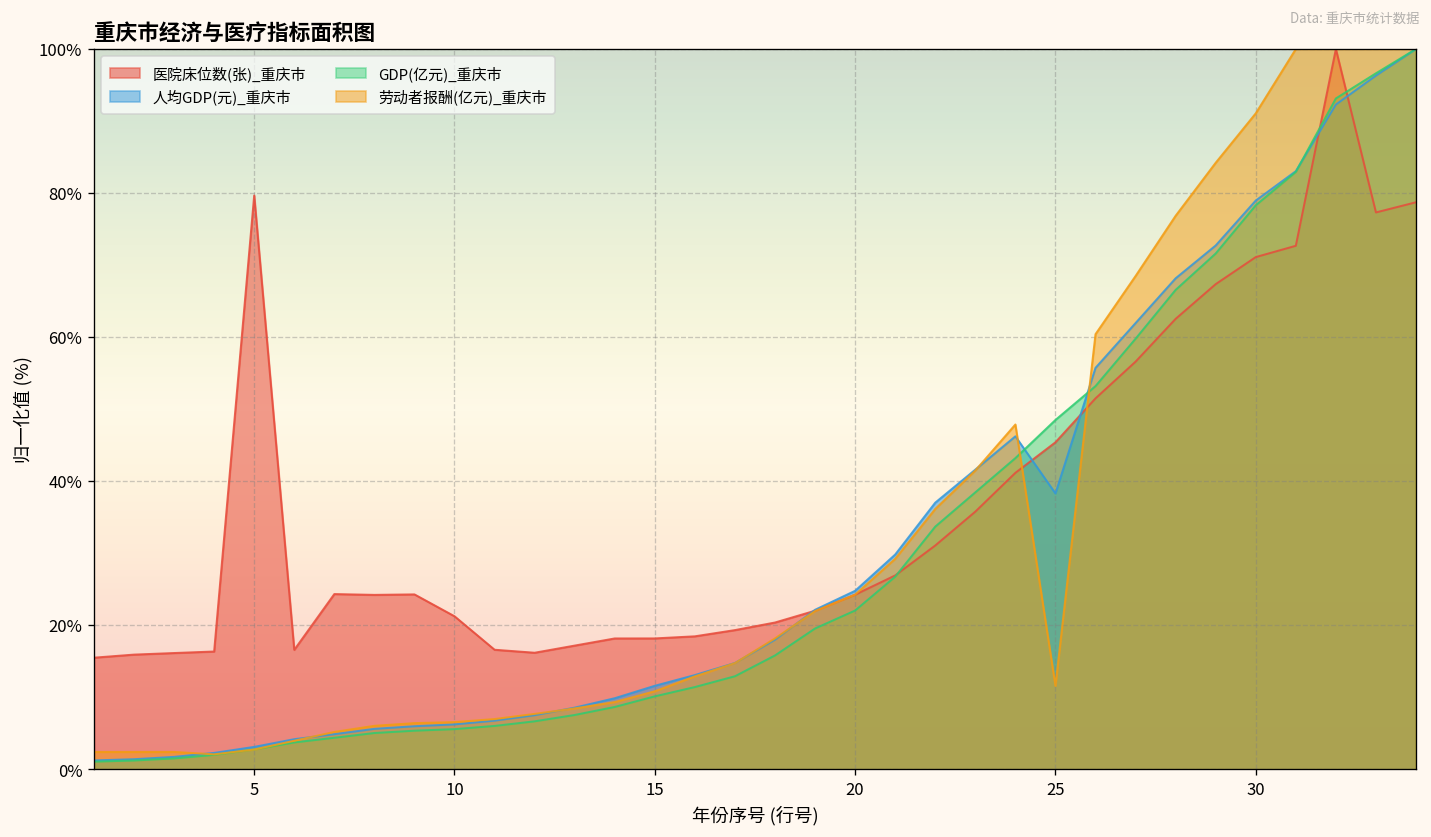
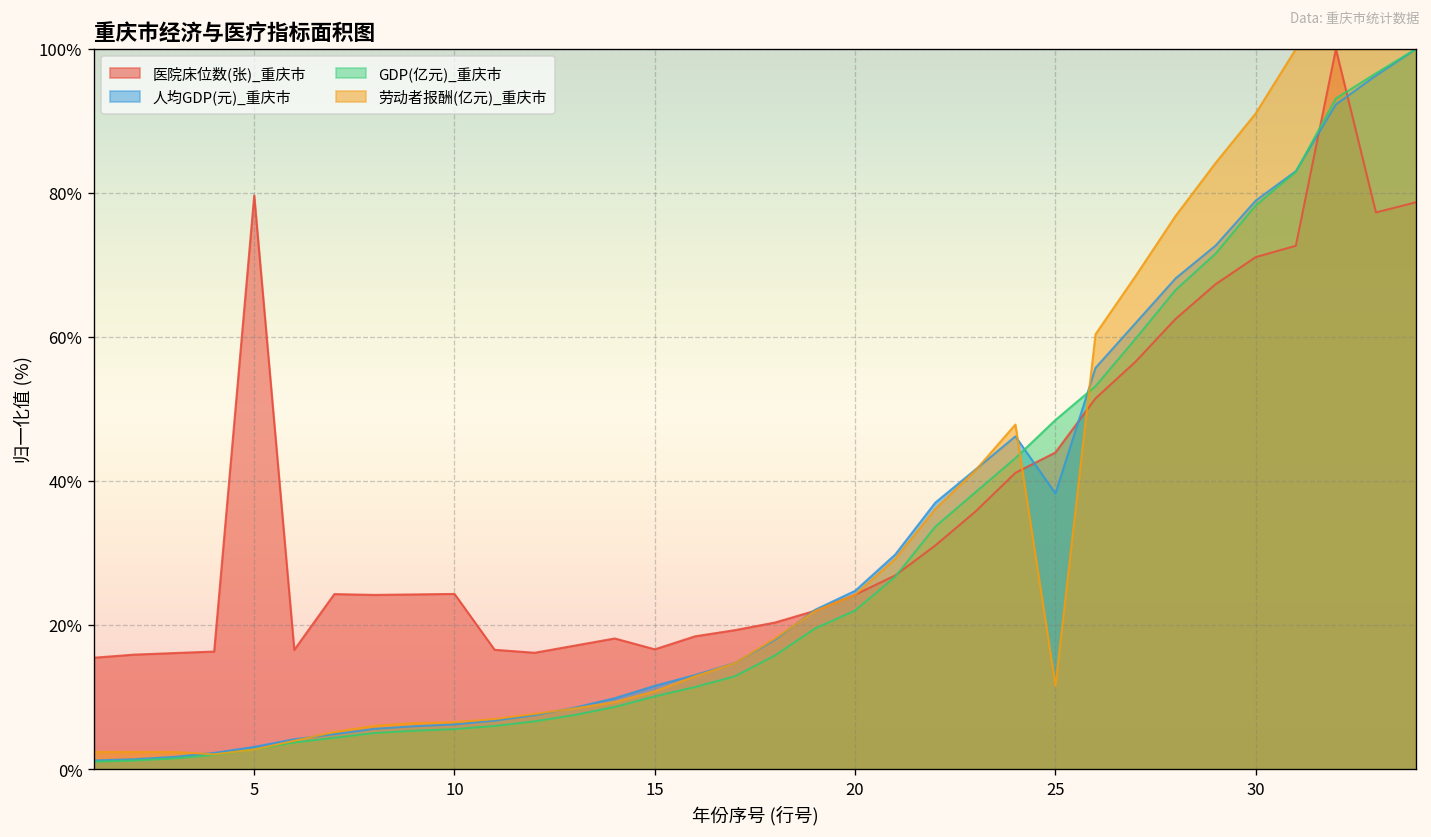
医院床位数(张)_重庆市, 10: 21% -> 24%
医院床位数(张)_重庆市, 15: 18% -> 17%
医院床位数(张)_重庆市, 25: 45% -> 44%
